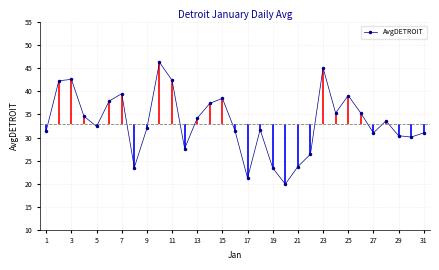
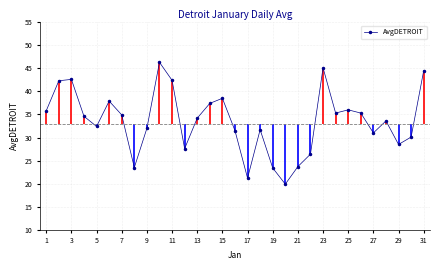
1: 32 -> 36
7: 40 -> 35
25: 39 -> 36
29: 30 -> 29
31: 31 -> 45
